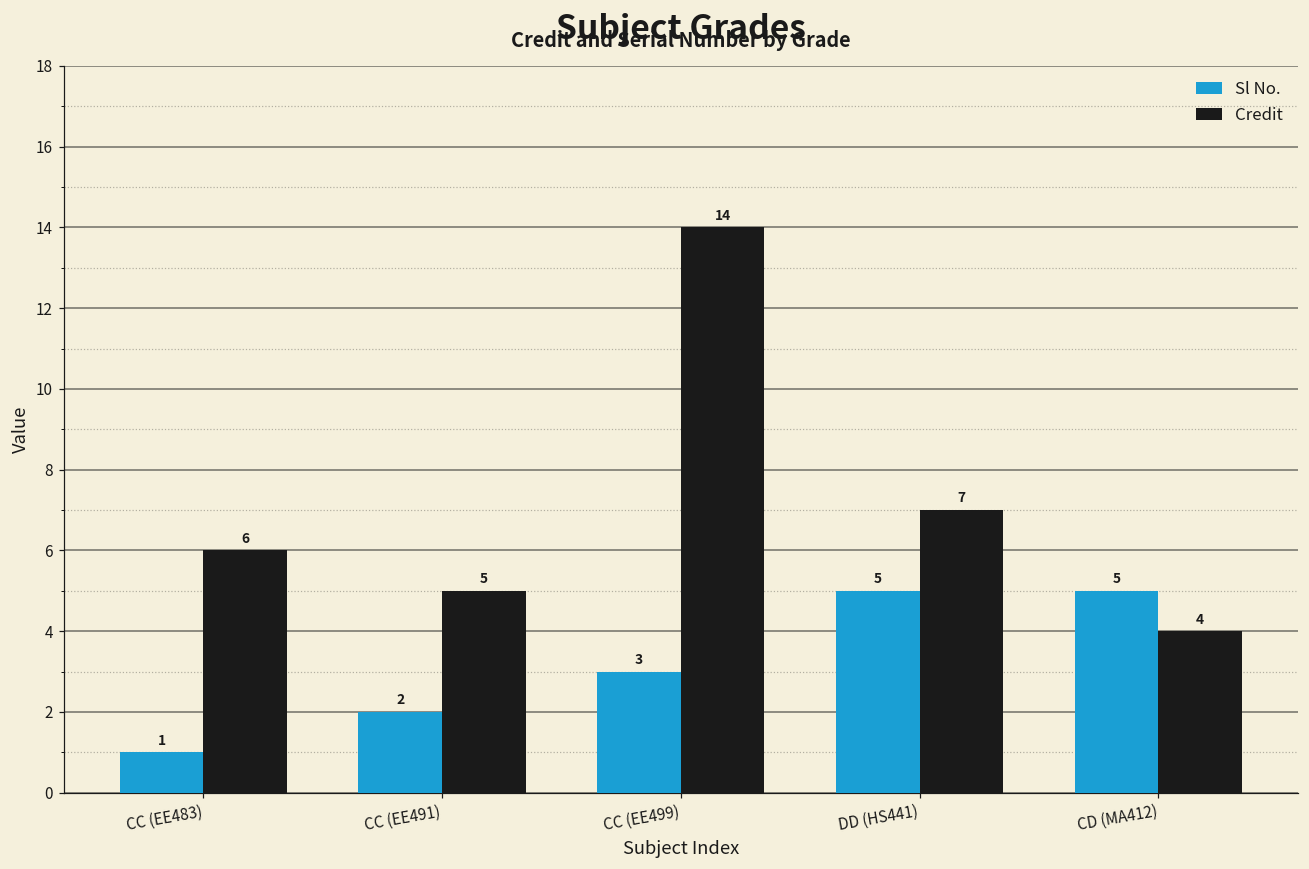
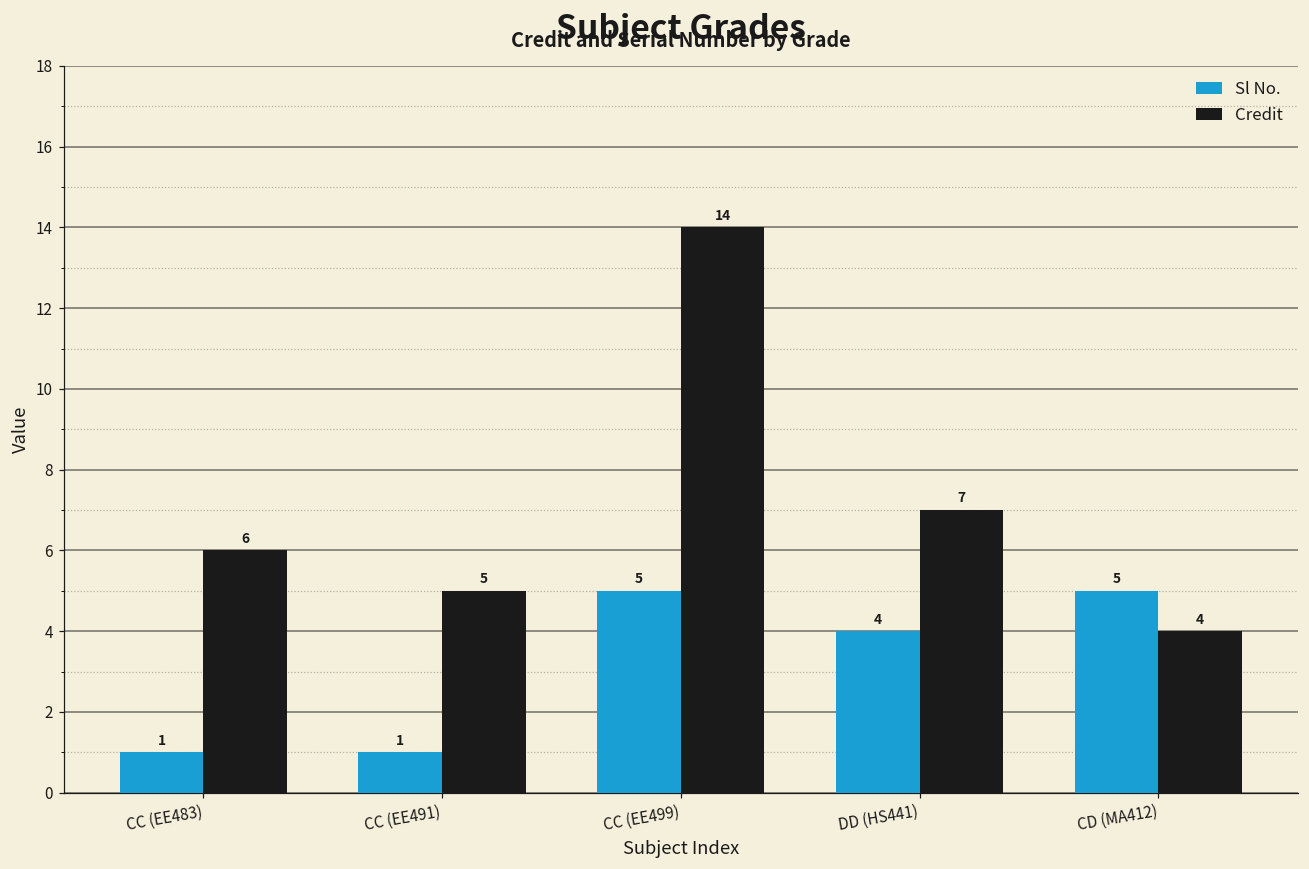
Sl No., CC (EE491): 2 -> 1
Sl No., CC (EE499): 3 -> 5
Sl No., DD (HS441): 5 -> 4
